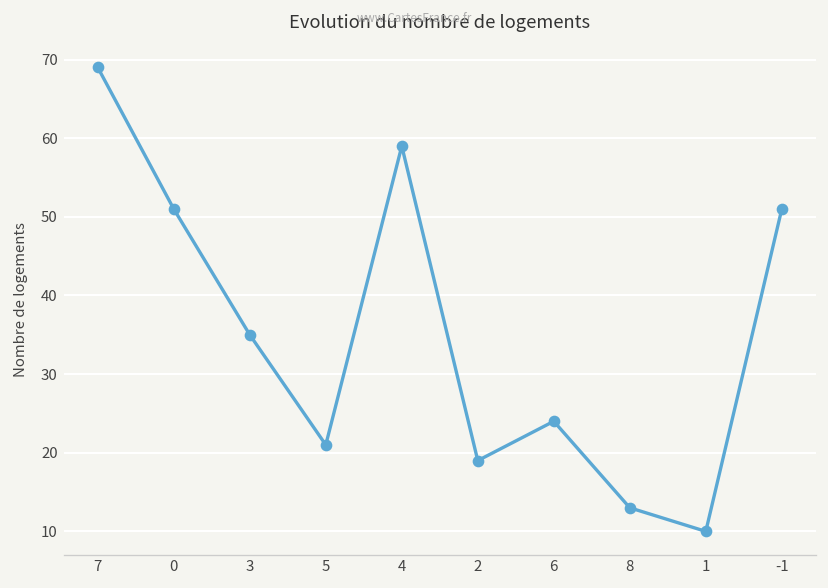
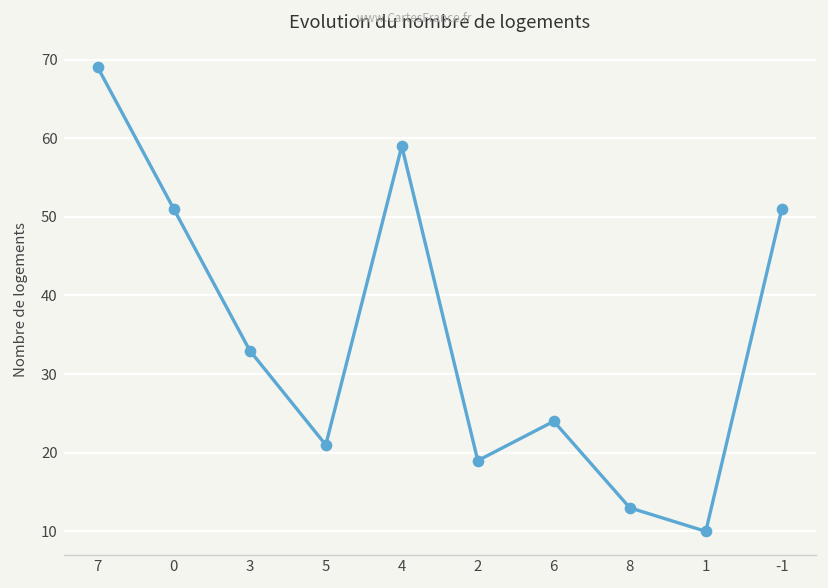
3: 35 -> 33
